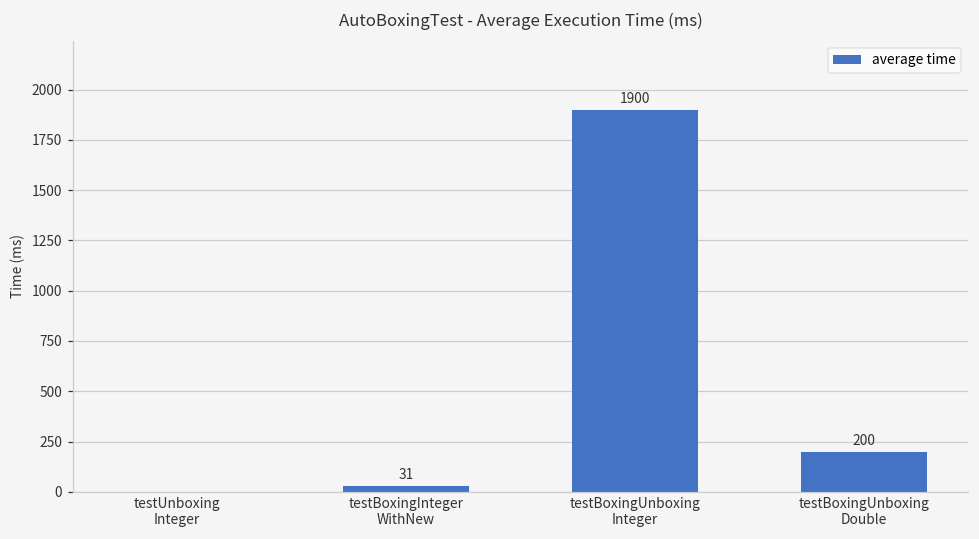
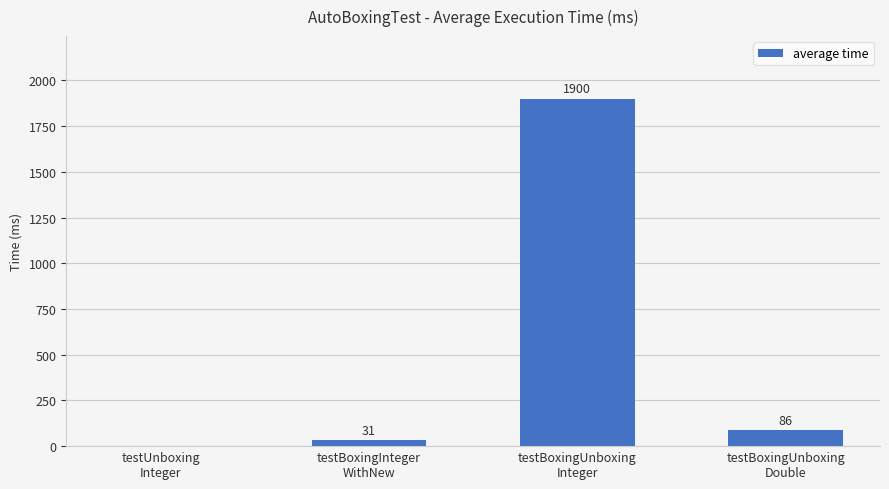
testBoxingUnboxing Double: 200 -> 86
